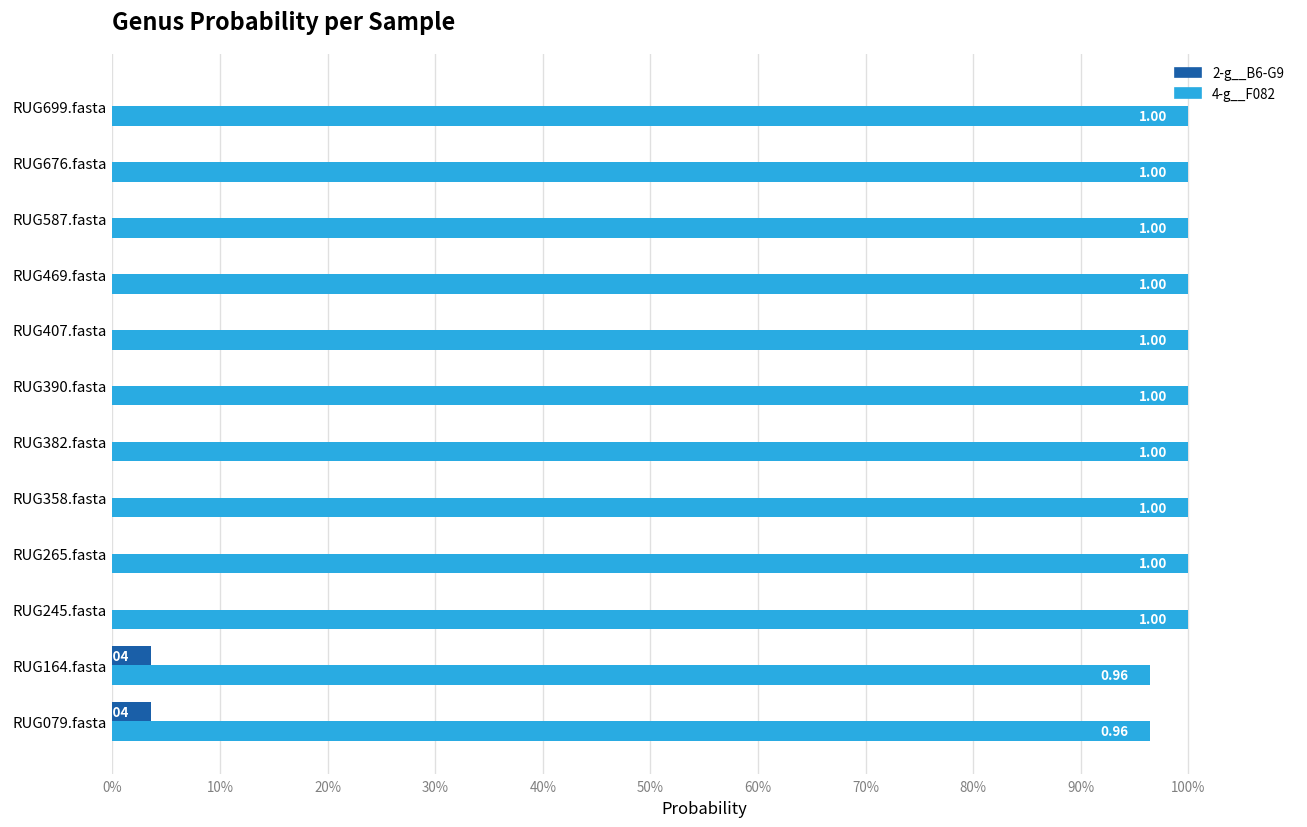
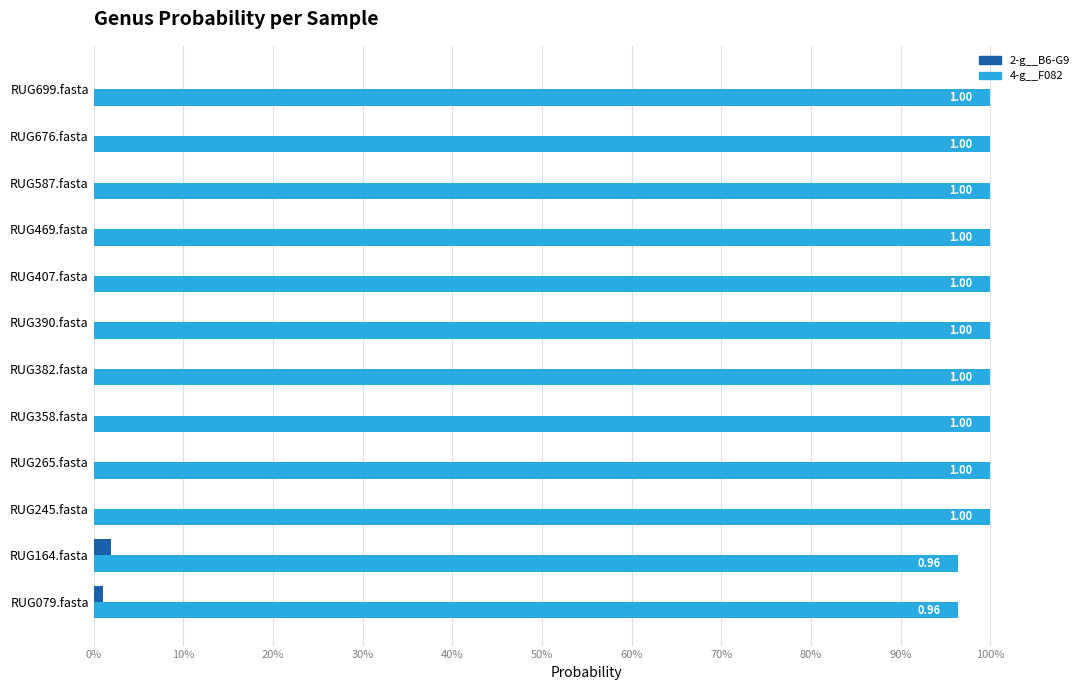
2-g__B6-G9, RUG164.fasta: 4% -> 2%
2-g__B6-G9, RUG079.fasta: 4% -> 1%
